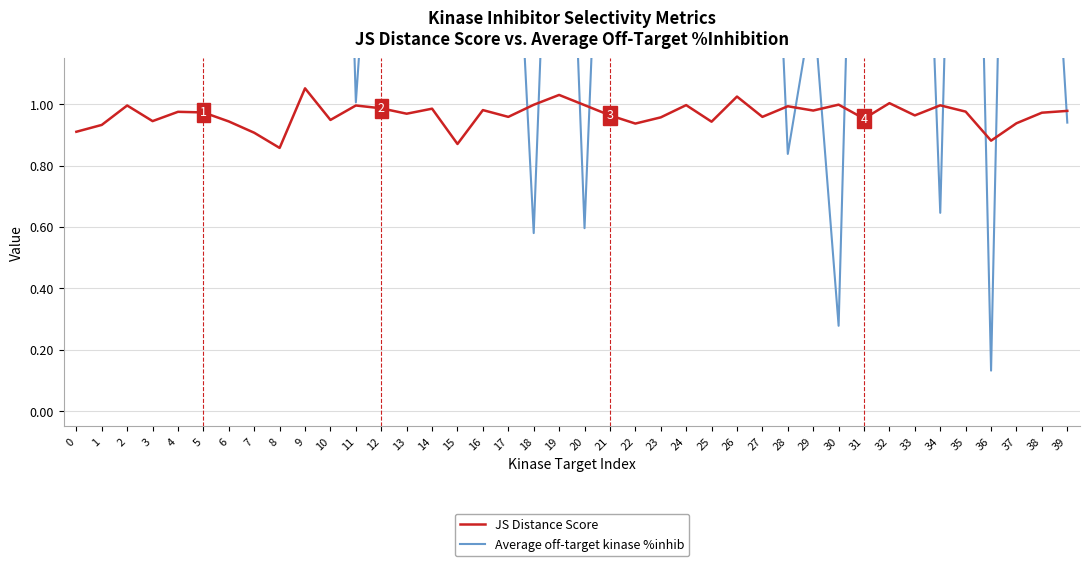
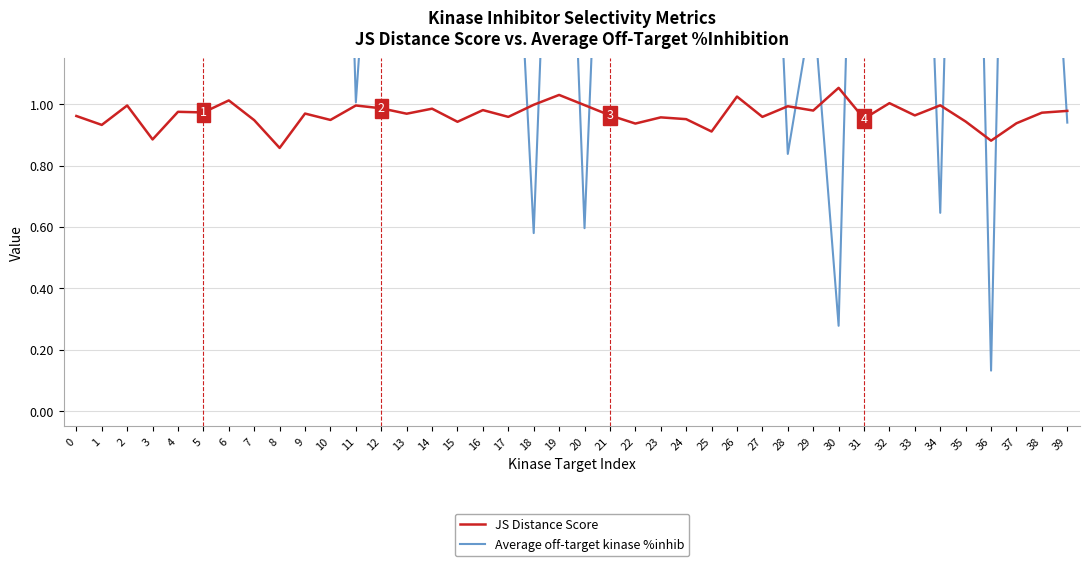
JS Distance Score, 0: 0.91 -> 0.96
JS Distance Score, 3: 0.94 -> 0.89
JS Distance Score, 6: 0.94 -> 1.01
JS Distance Score, 7: 0.91 -> 0.95
JS Distance Score, 9: 1.05 -> 0.97
JS Distance Score, 15: 0.87 -> 0.94
JS Distance Score, 24: 1.00 -> 0.95
JS Distance Score, 25: 0.94 -> 0.91
JS Distance Score, 30: 1.00 -> 1.05
JS Distance Score, 35: 0.98 -> 0.94
